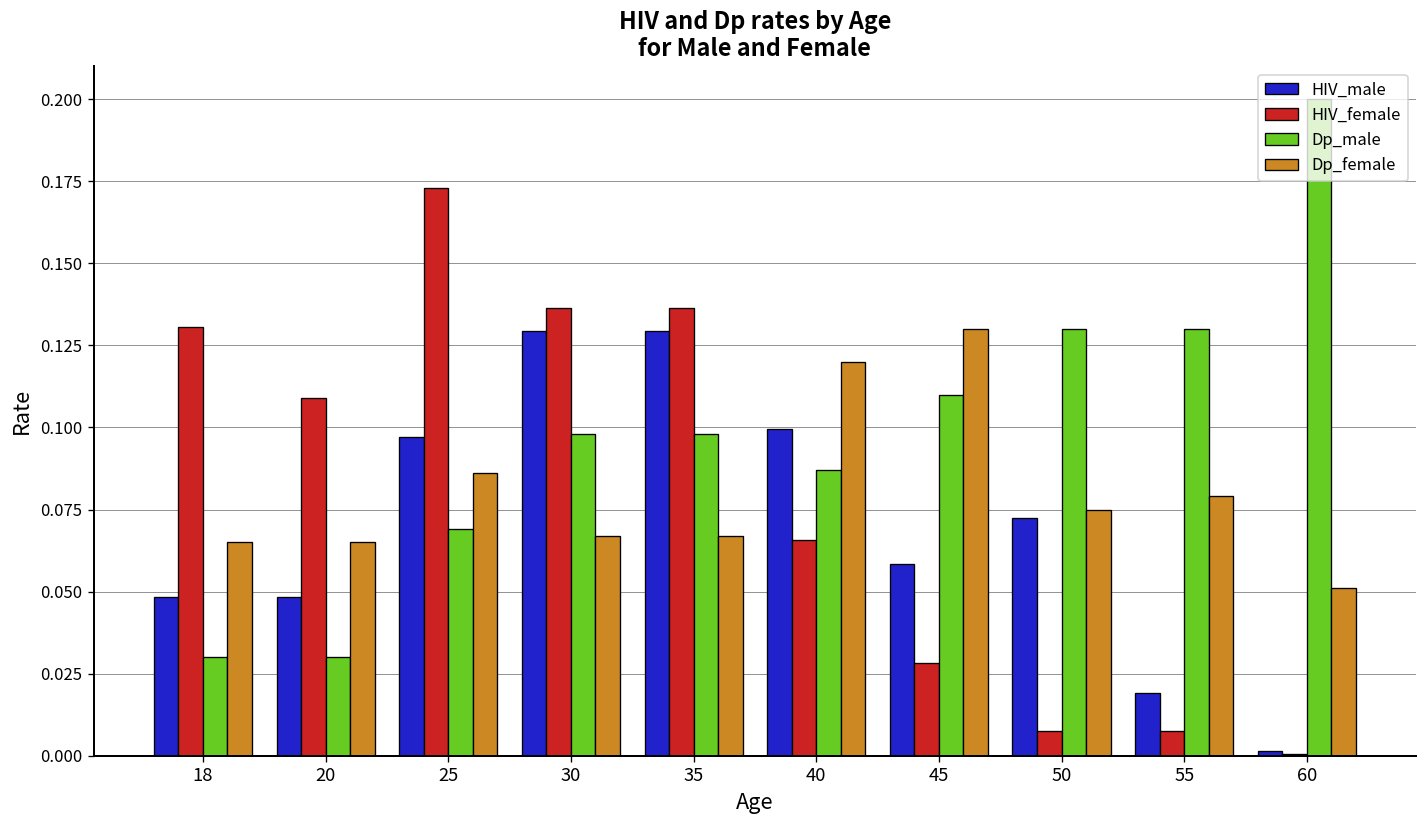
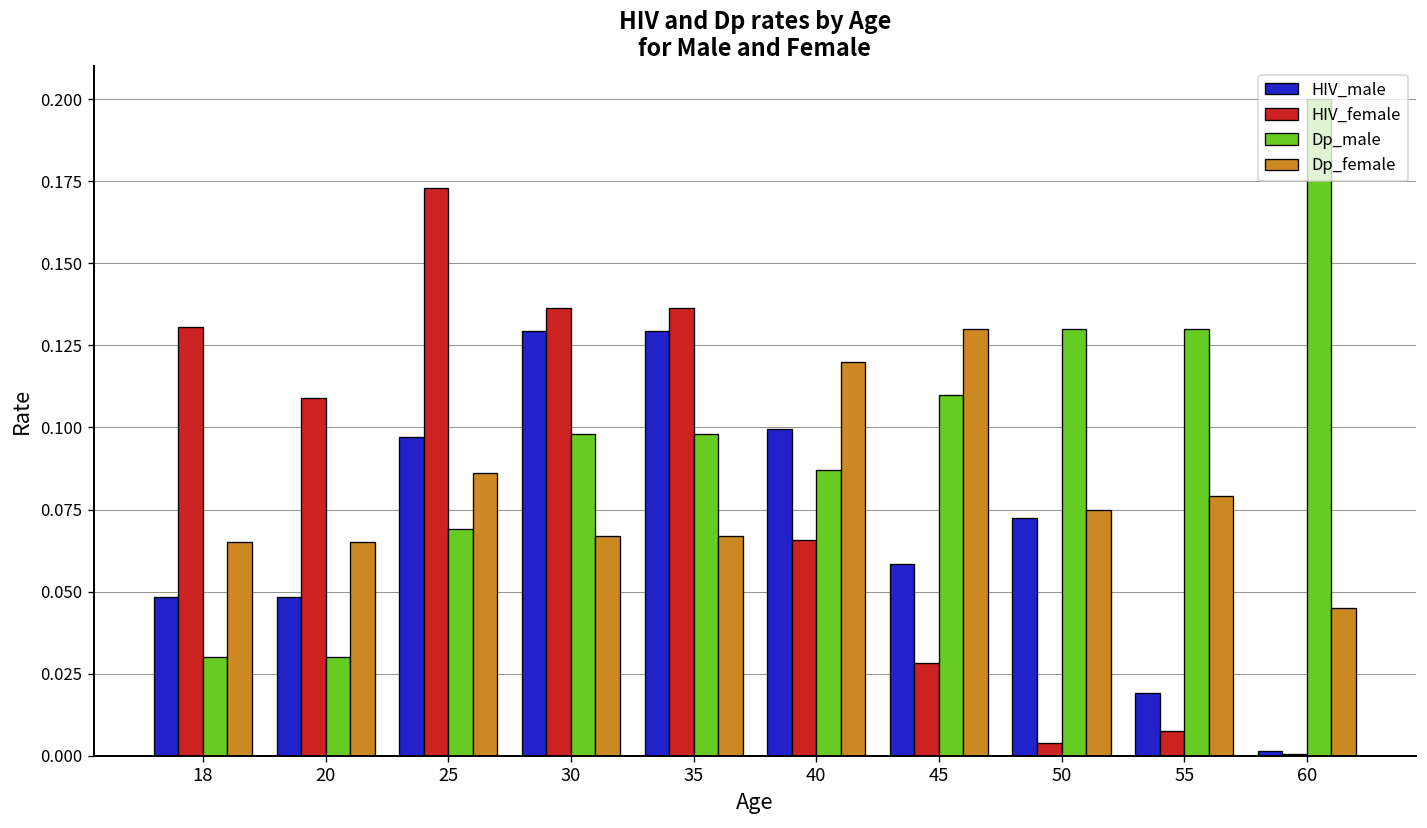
HIV_female, 50: 0.008 -> 0.004
Dp_female, 60: 0.051 -> 0.045
